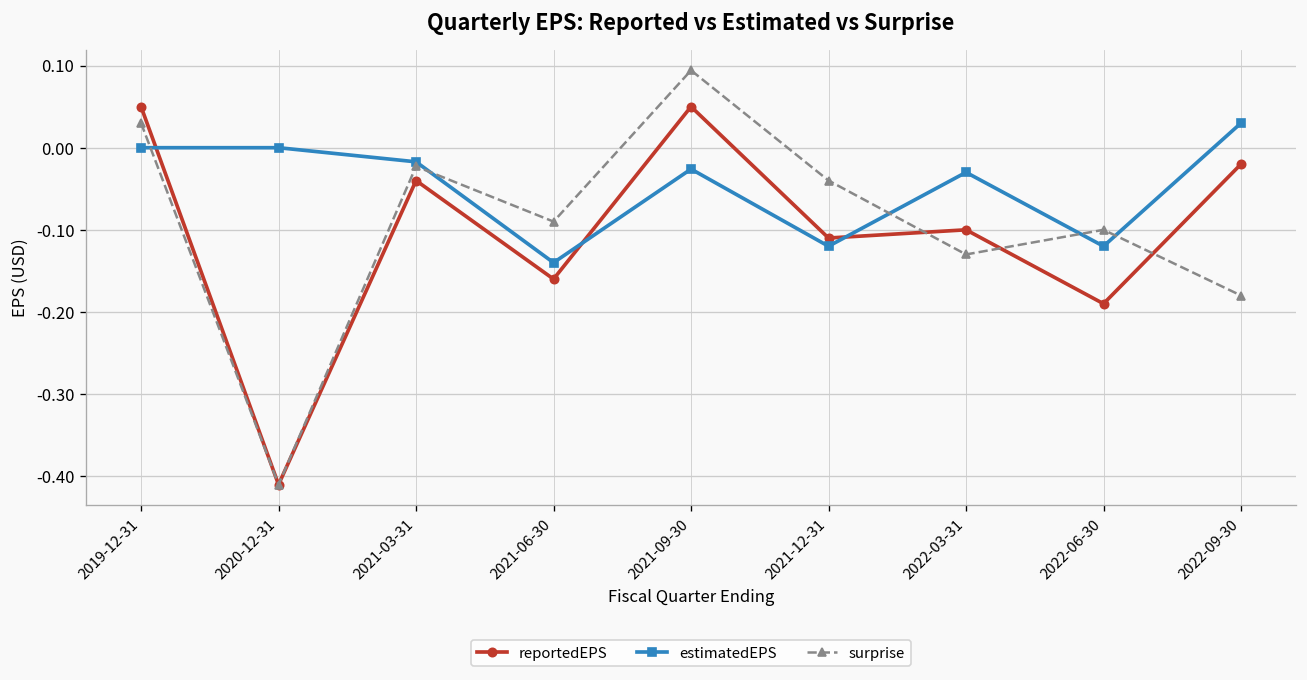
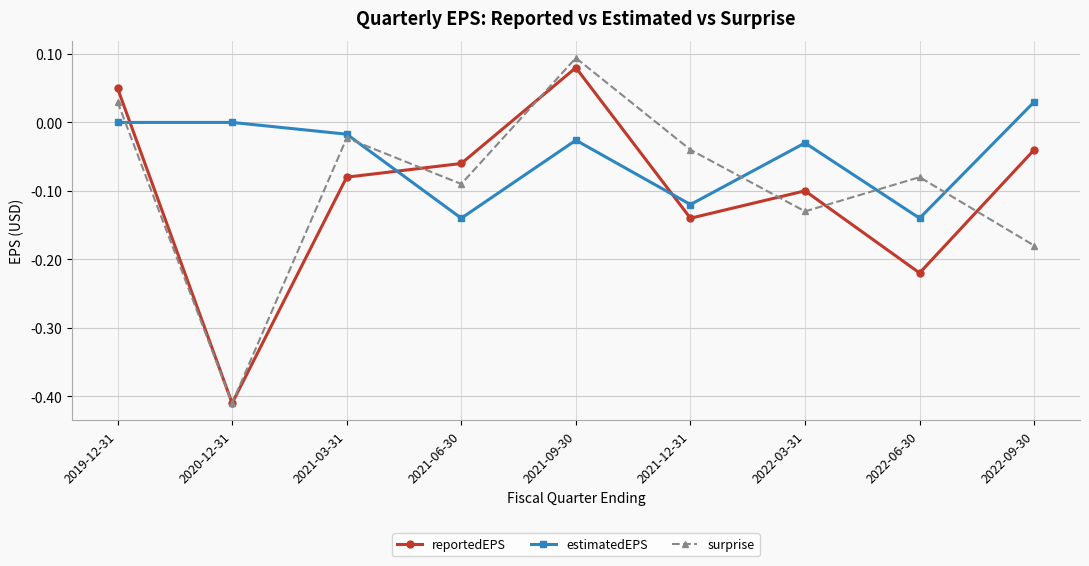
reportedEPS, 2021-03-31: -0.04 -> -0.08
reportedEPS, 2021-06-30: -0.16 -> -0.06
reportedEPS, 2021-09-30: 0.05 -> 0.08
reportedEPS, 2021-12-31: -0.11 -> -0.14
reportedEPS, 2022-06-30: -0.19 -> -0.22
estimatedEPS, 2022-06-30: -0.12 -> -0.14
surprise, 2022-06-30: -0.10 -> -0.08
reportedEPS, 2022-09-30: -0.02 -> -0.04
